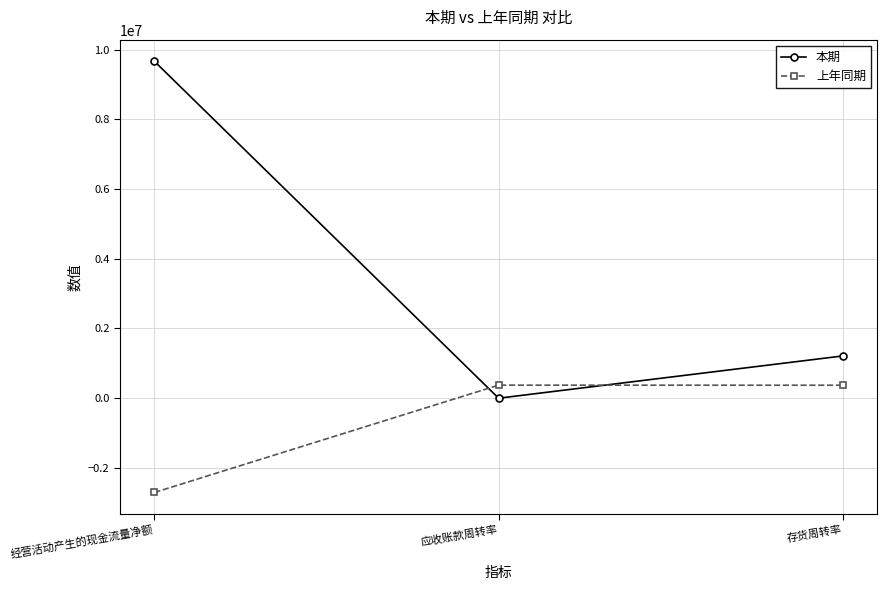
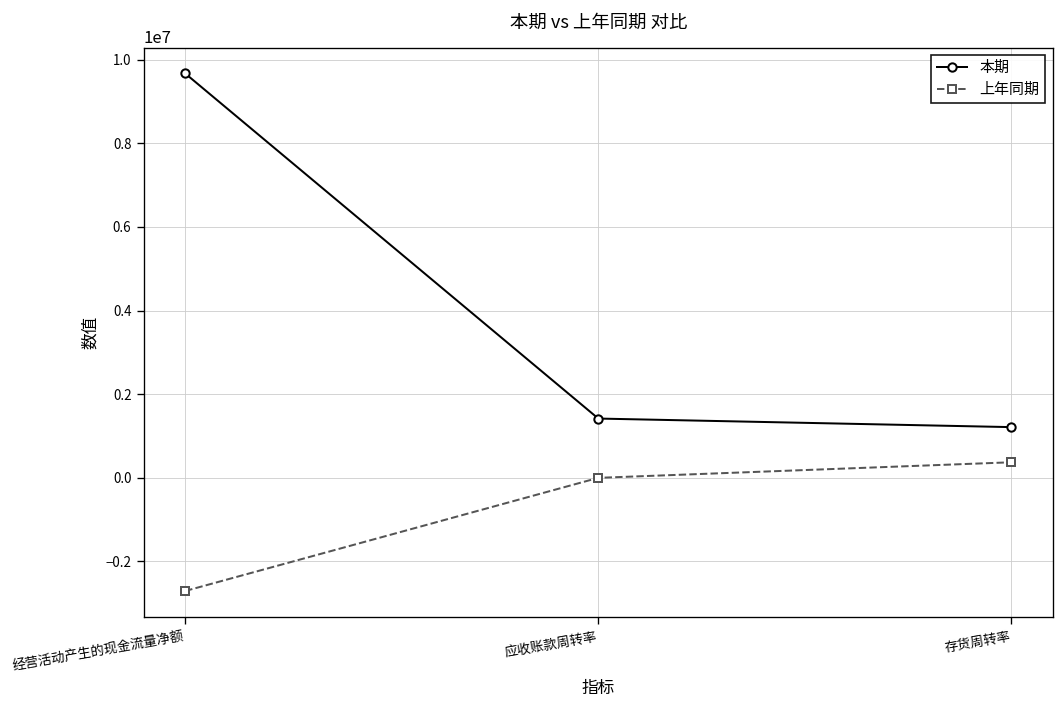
本期, 应收账款周转率: 0 -> 1400000
上年同期, 应收账款周转率: 400000 -> 0
